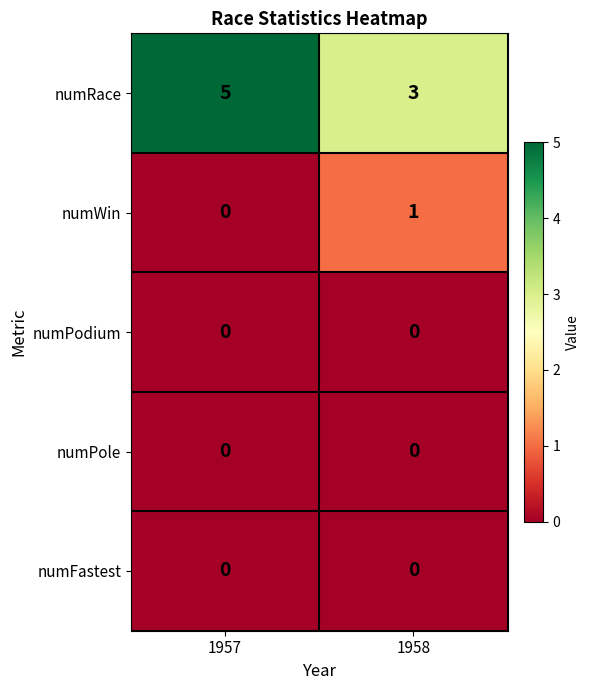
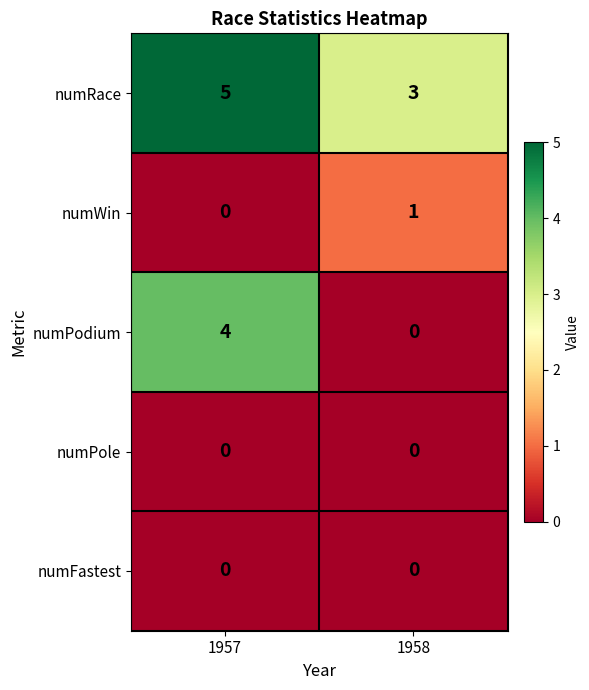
numPodium, 1957: 0 -> 4
